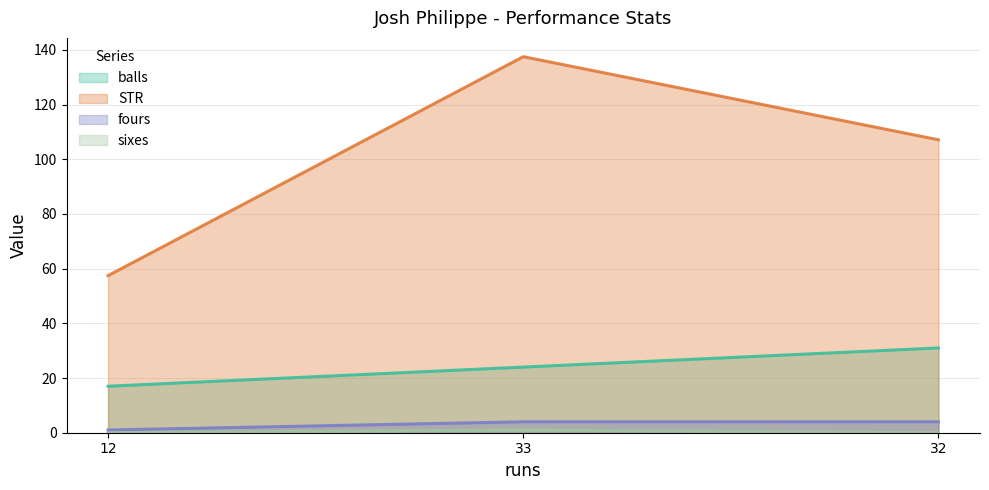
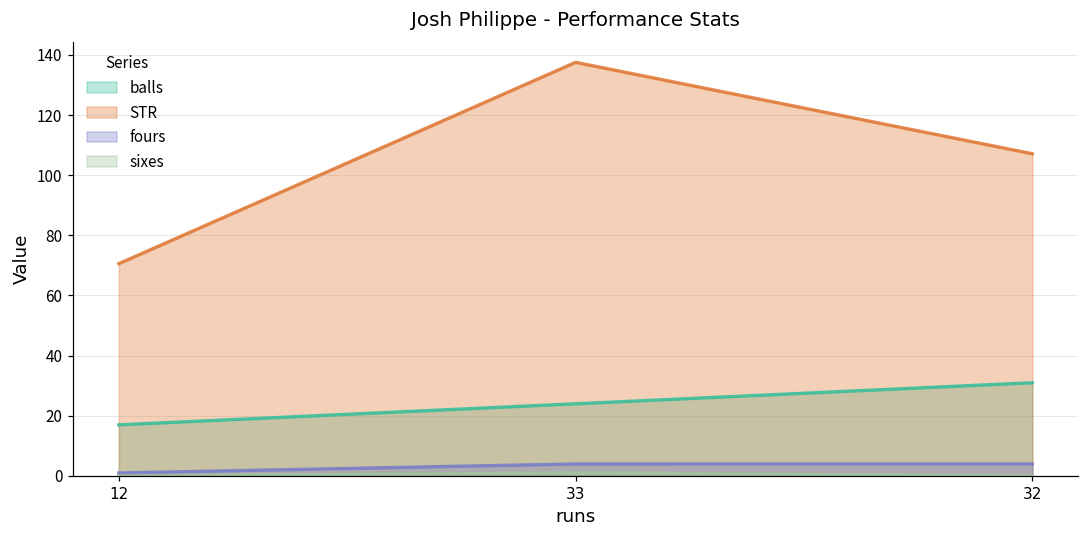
STR, 12: 57 -> 71
